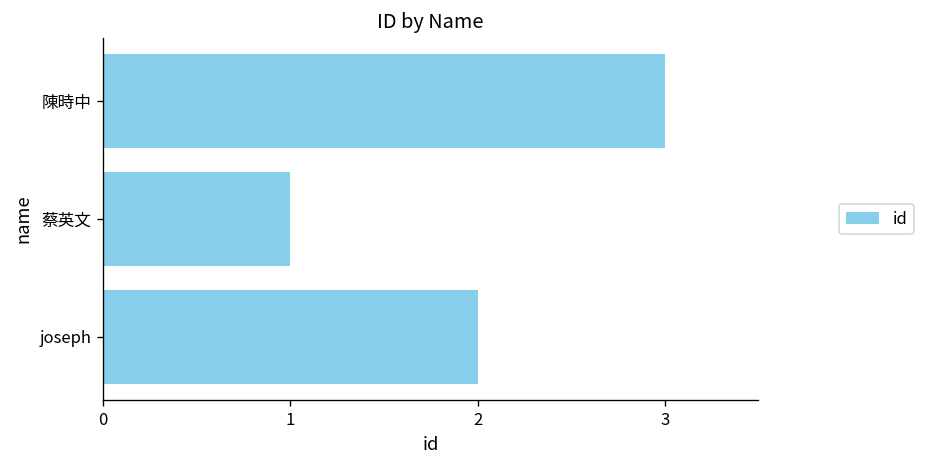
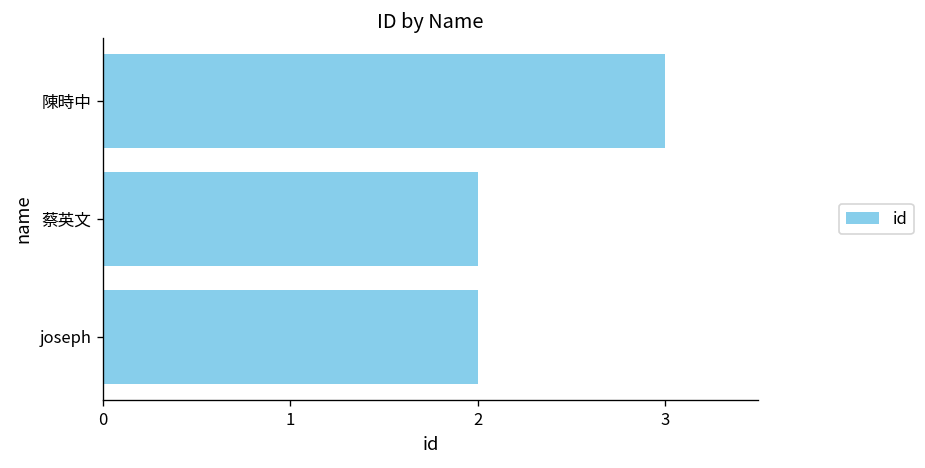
蔡英文: 1 -> 2
